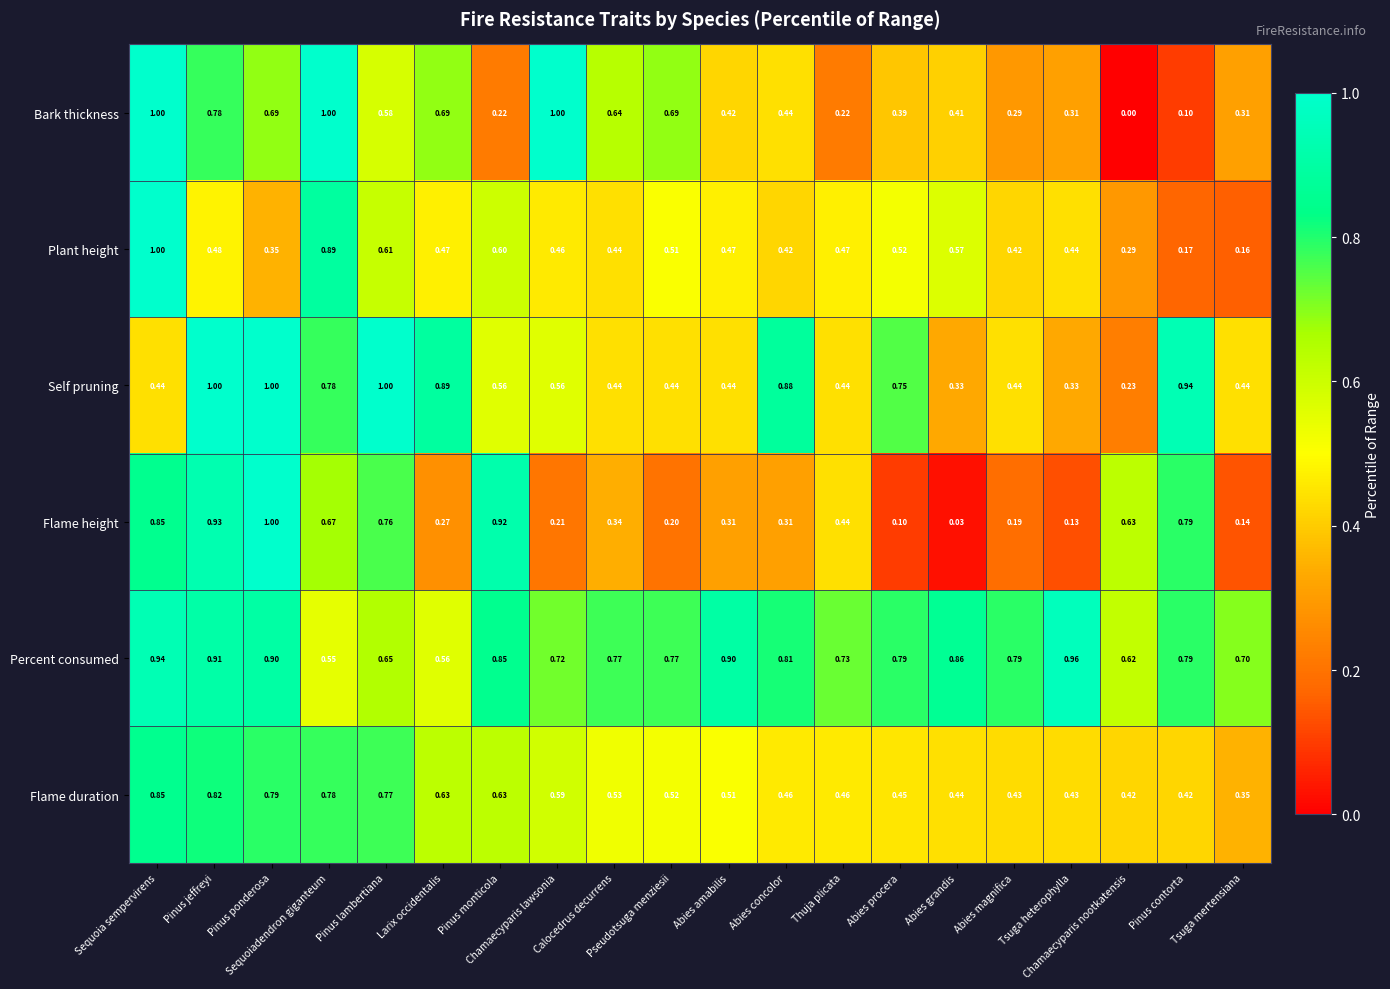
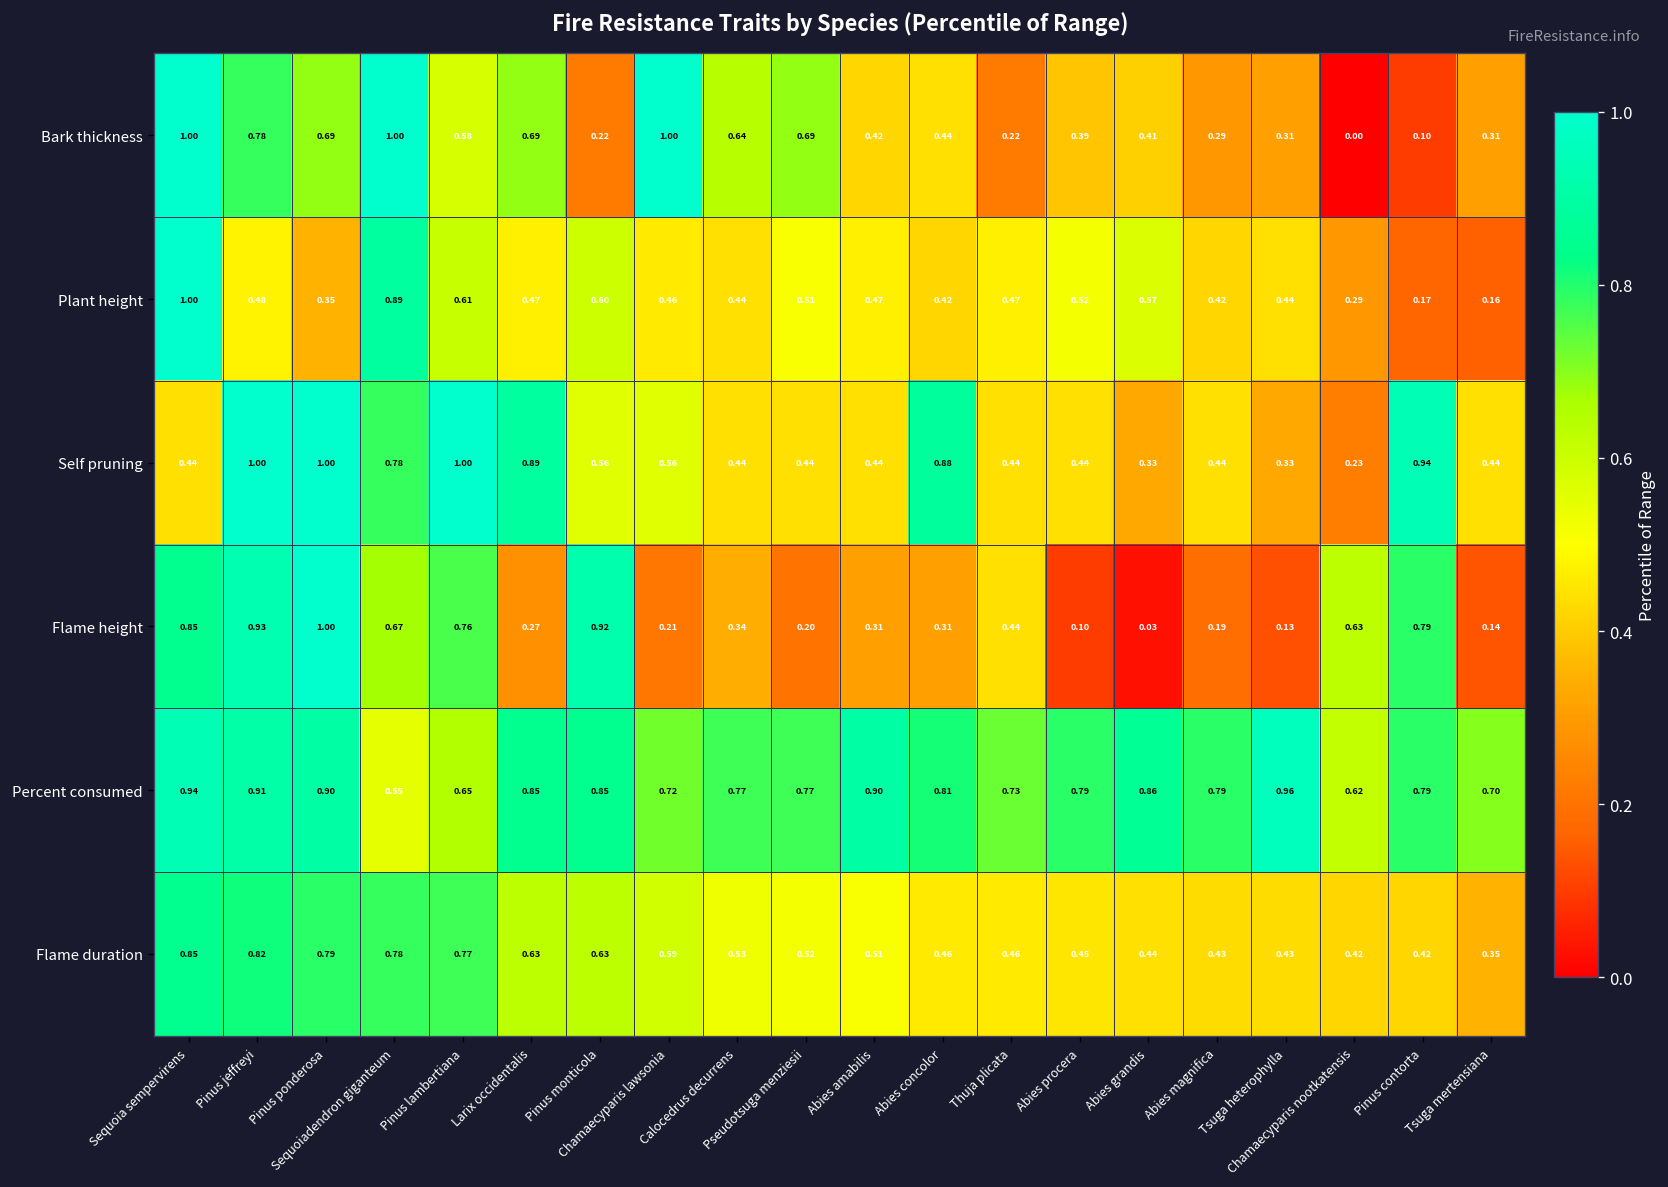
Self pruning, Abies procera: 0.75 -> 0.44
Percent consumed, Larix occidentalis: 0.56 -> 0.85
